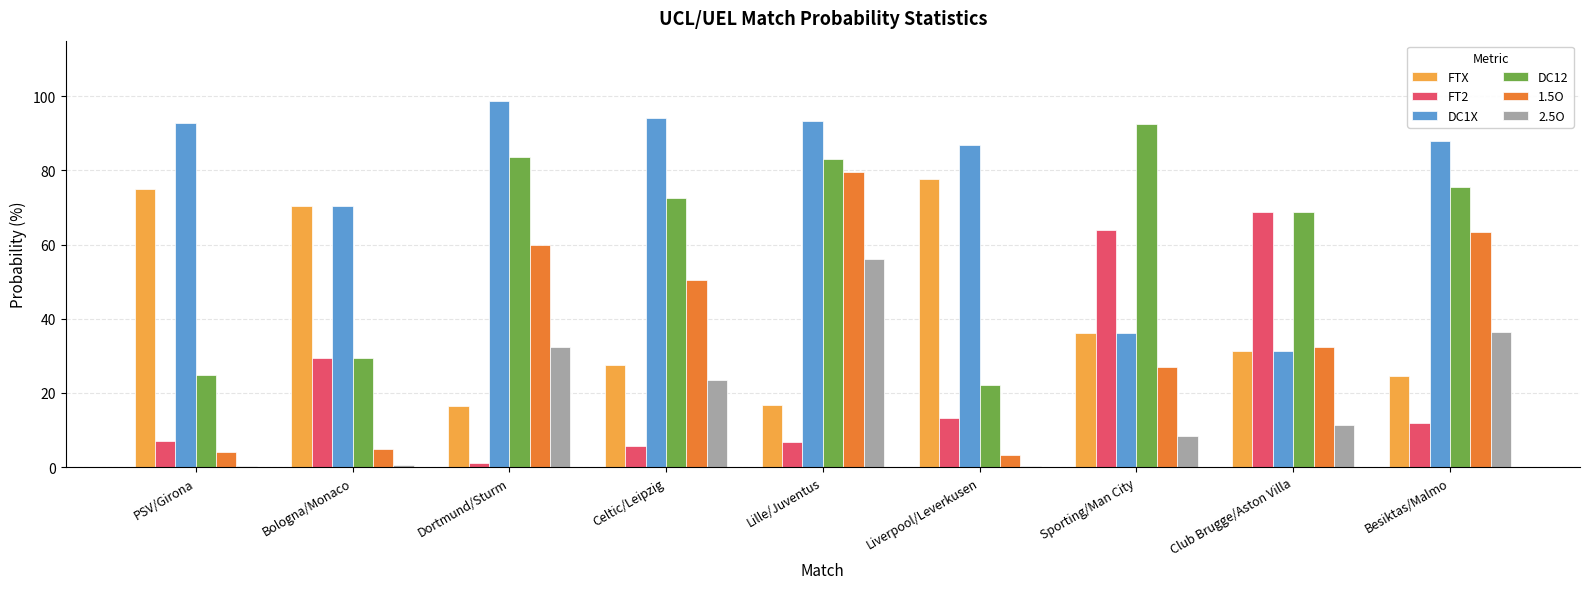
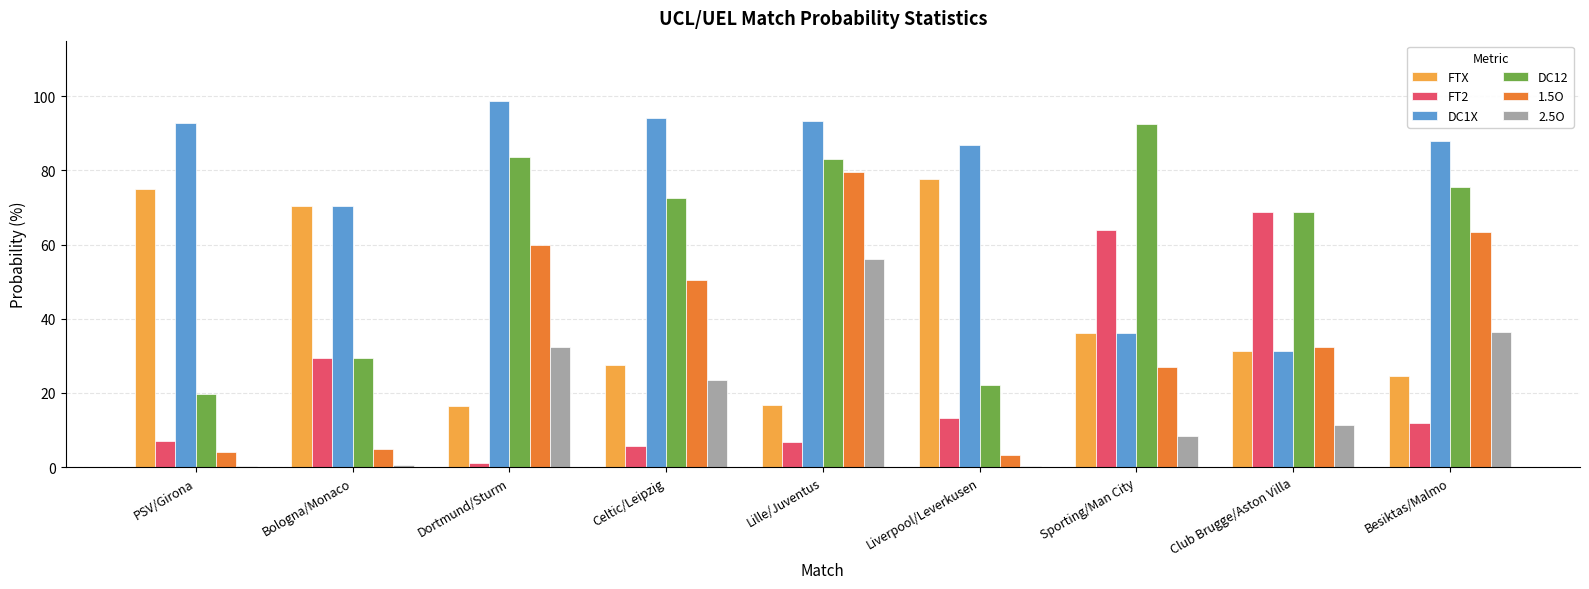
DC12, PSV/Girona: 25 -> 20
